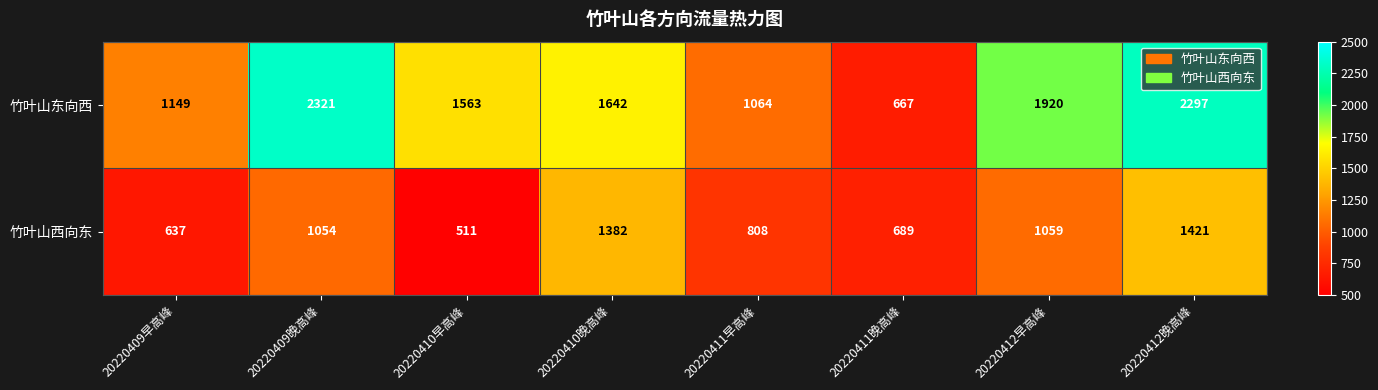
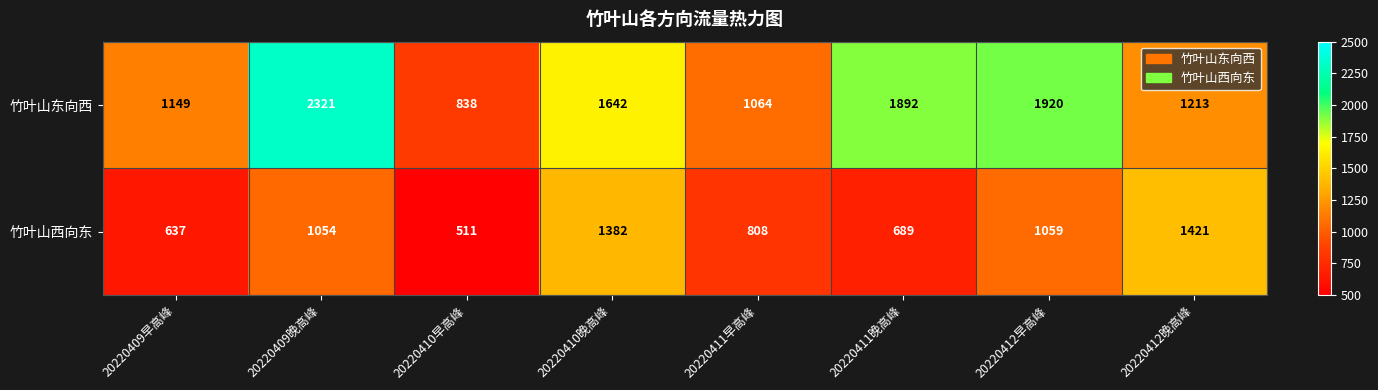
竹叶山东向西, 20220410早高峰: 1563 -> 838
竹叶山东向西, 20220411晚高峰: 667 -> 1892
竹叶山东向西, 20220412晚高峰: 2297 -> 1213
